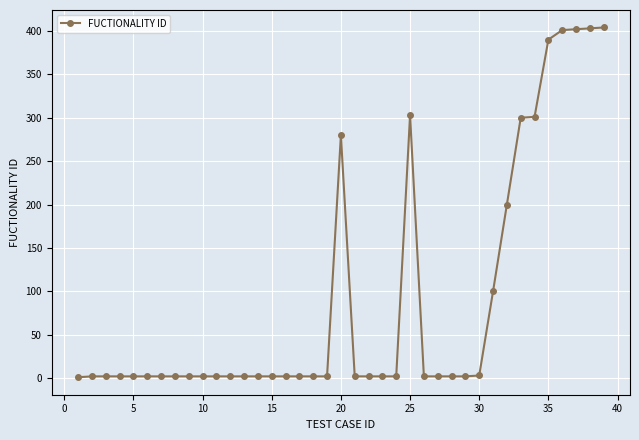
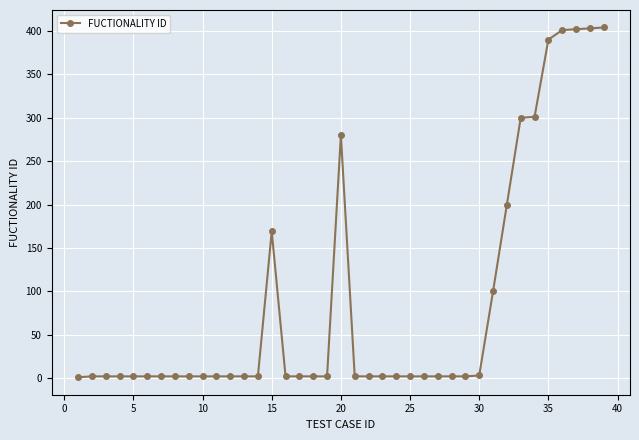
15: 0 -> 170
25: 300 -> 0
